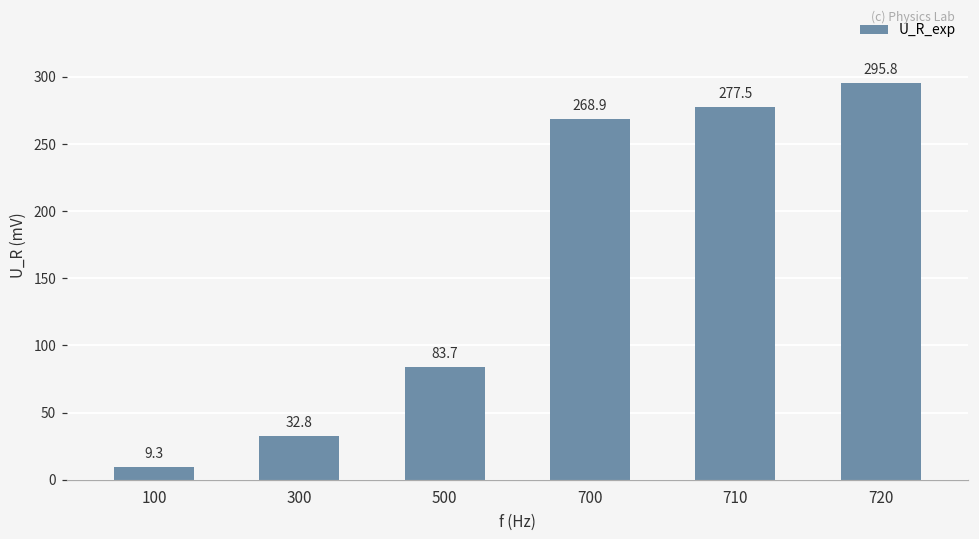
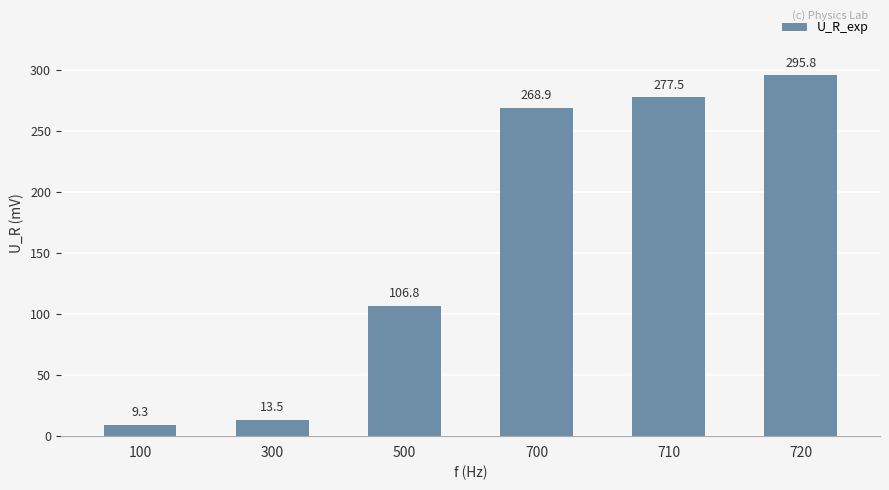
300: 32.8 -> 13.5
500: 83.7 -> 106.8
